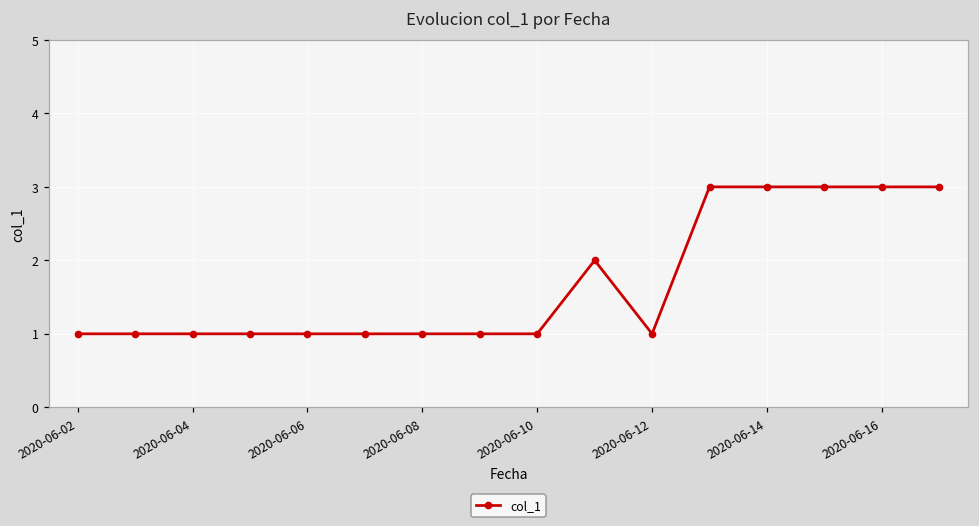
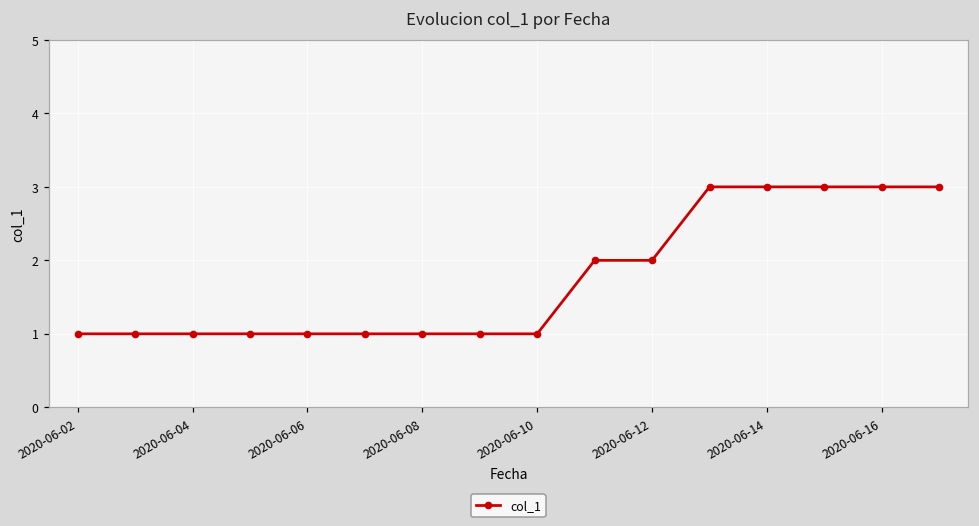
2020-06-12: 1 -> 2
